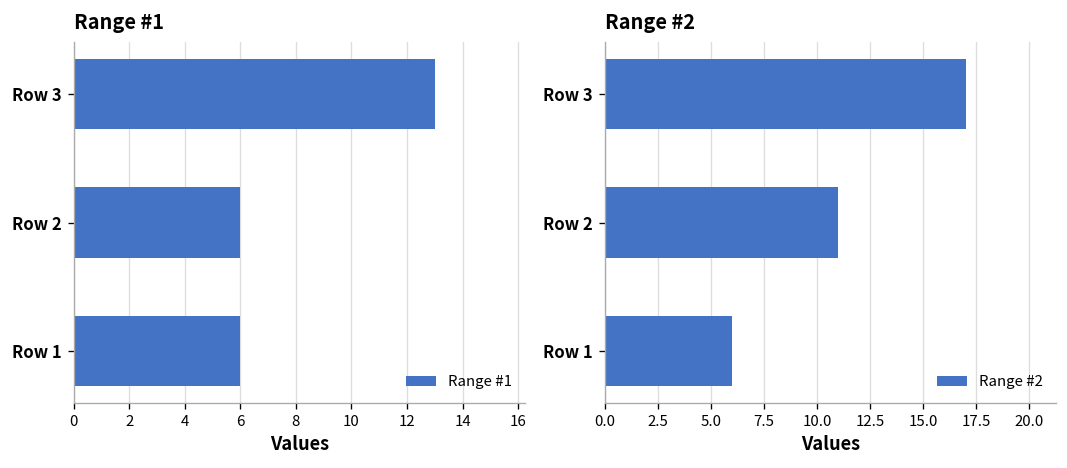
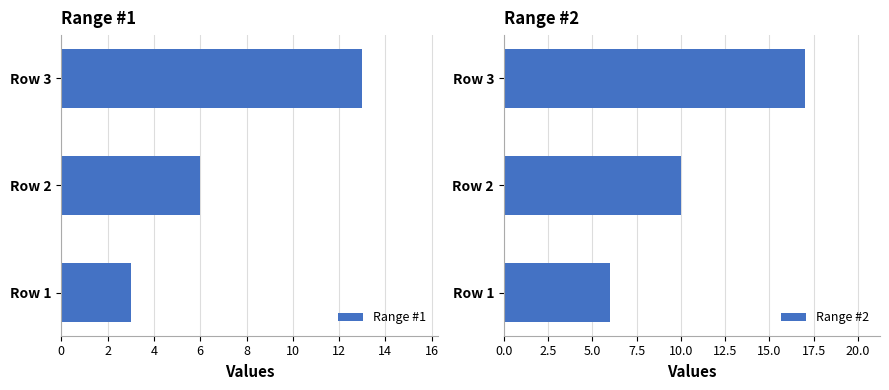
Range #1, Row 1: 6 -> 3
Range #2, Row 2: 11 -> 10
